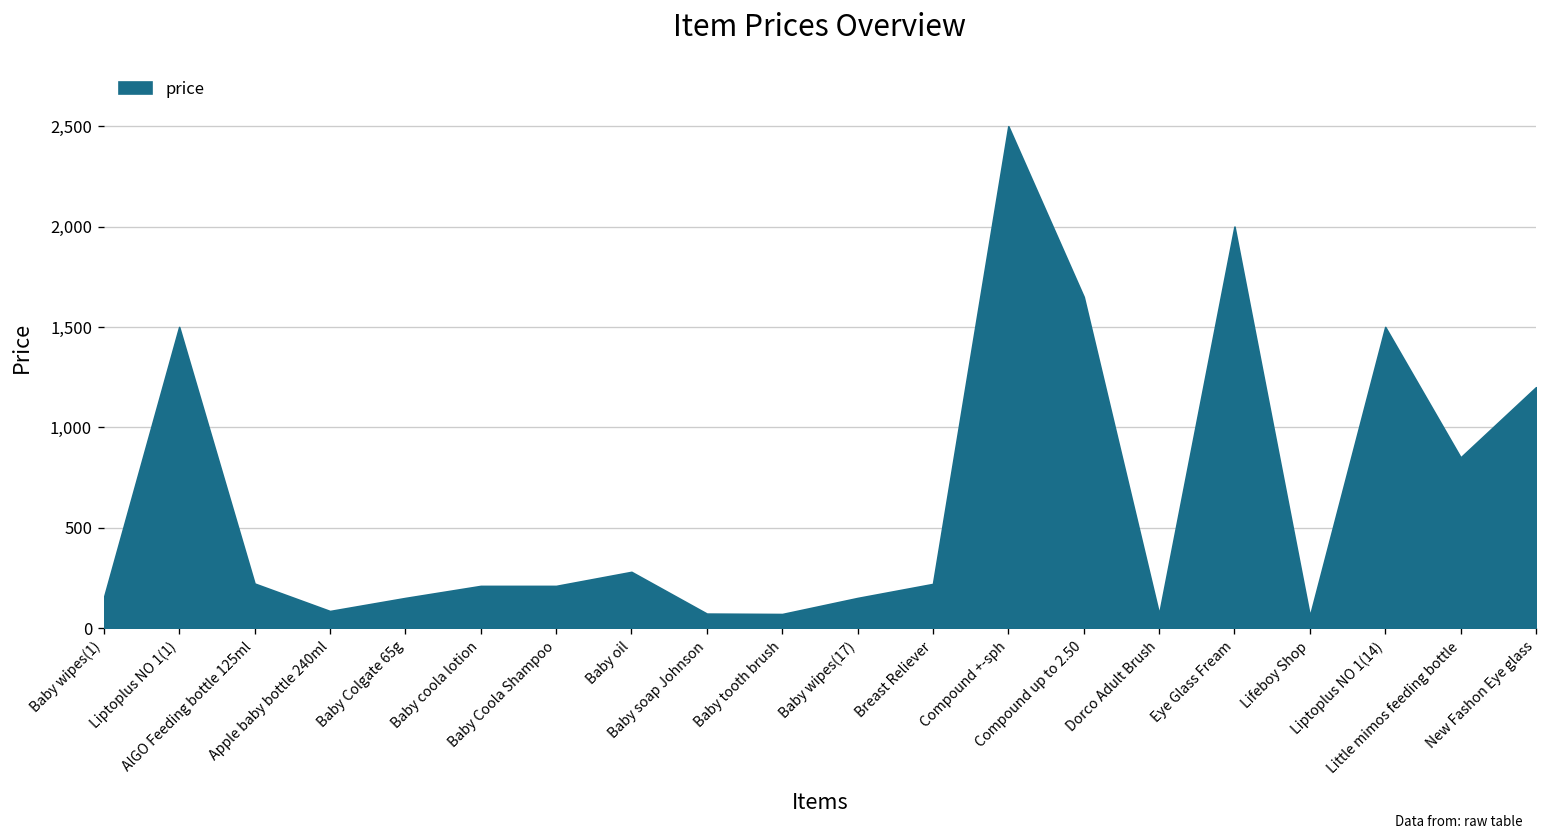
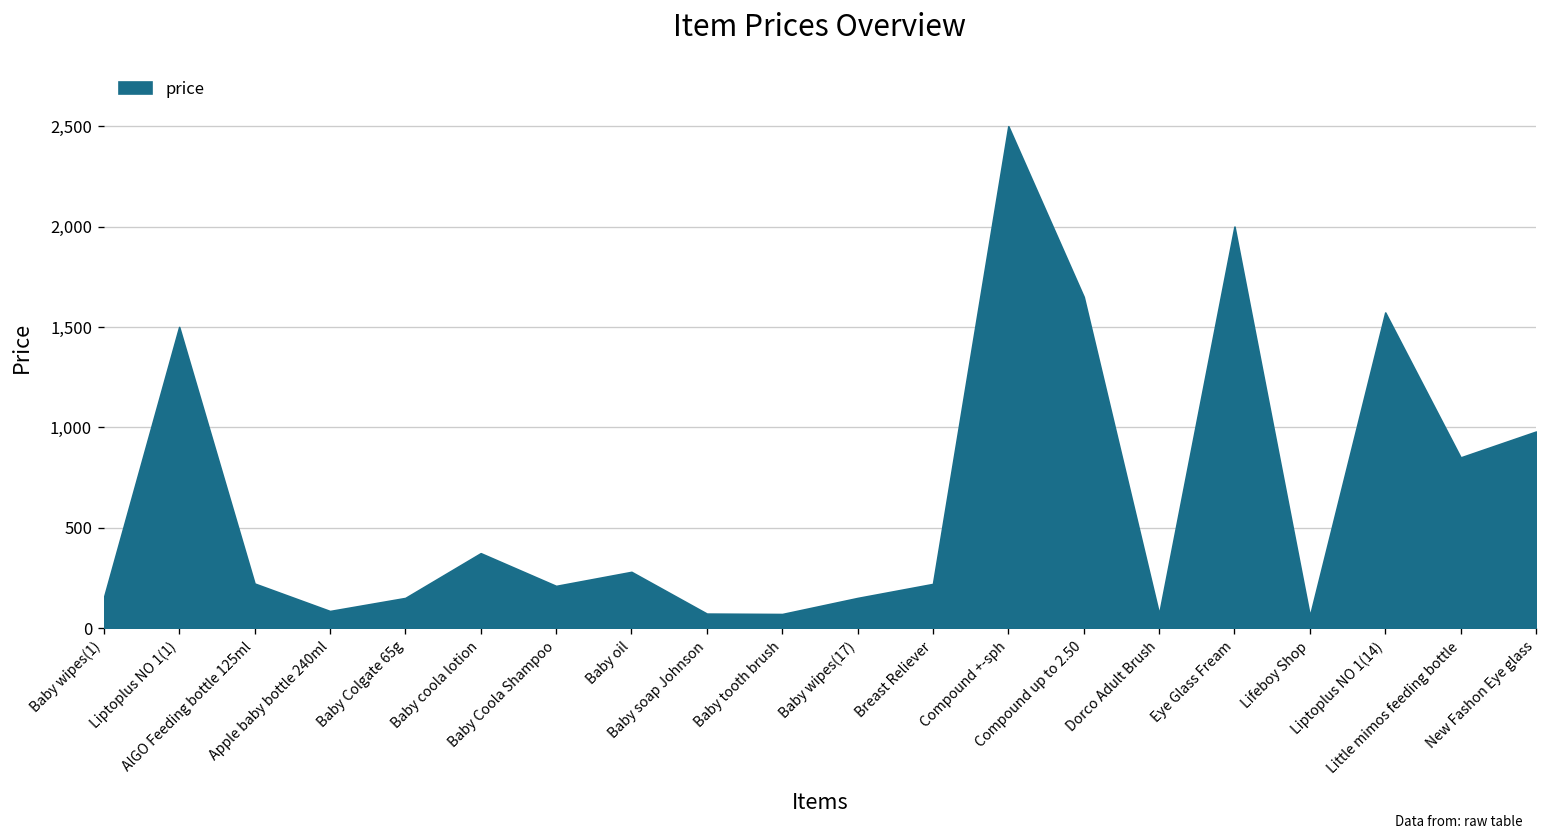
Baby coola lotion: 210 -> 370
Liptoplus NO 1(14): 1,500 -> 1,570
New Fashon Eye glass: 1,200 -> 980
